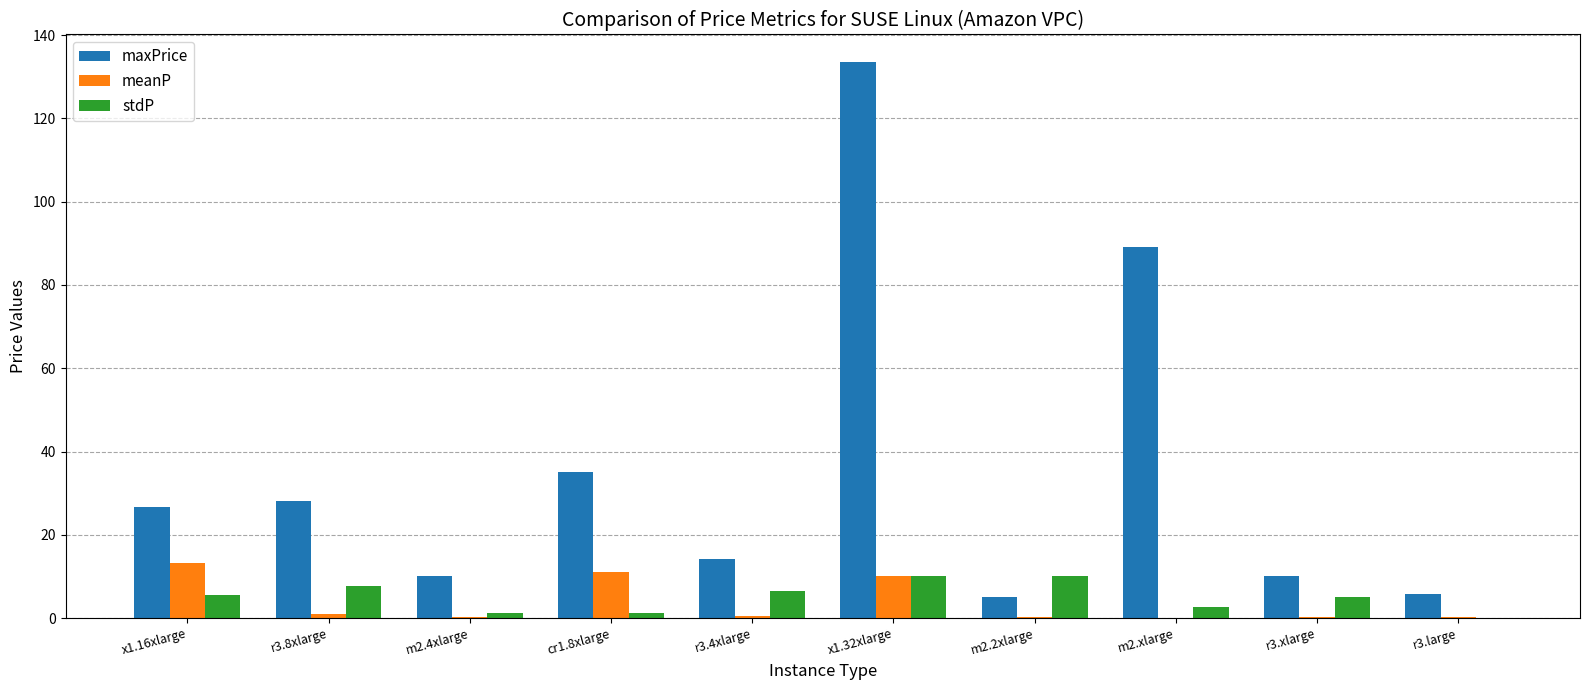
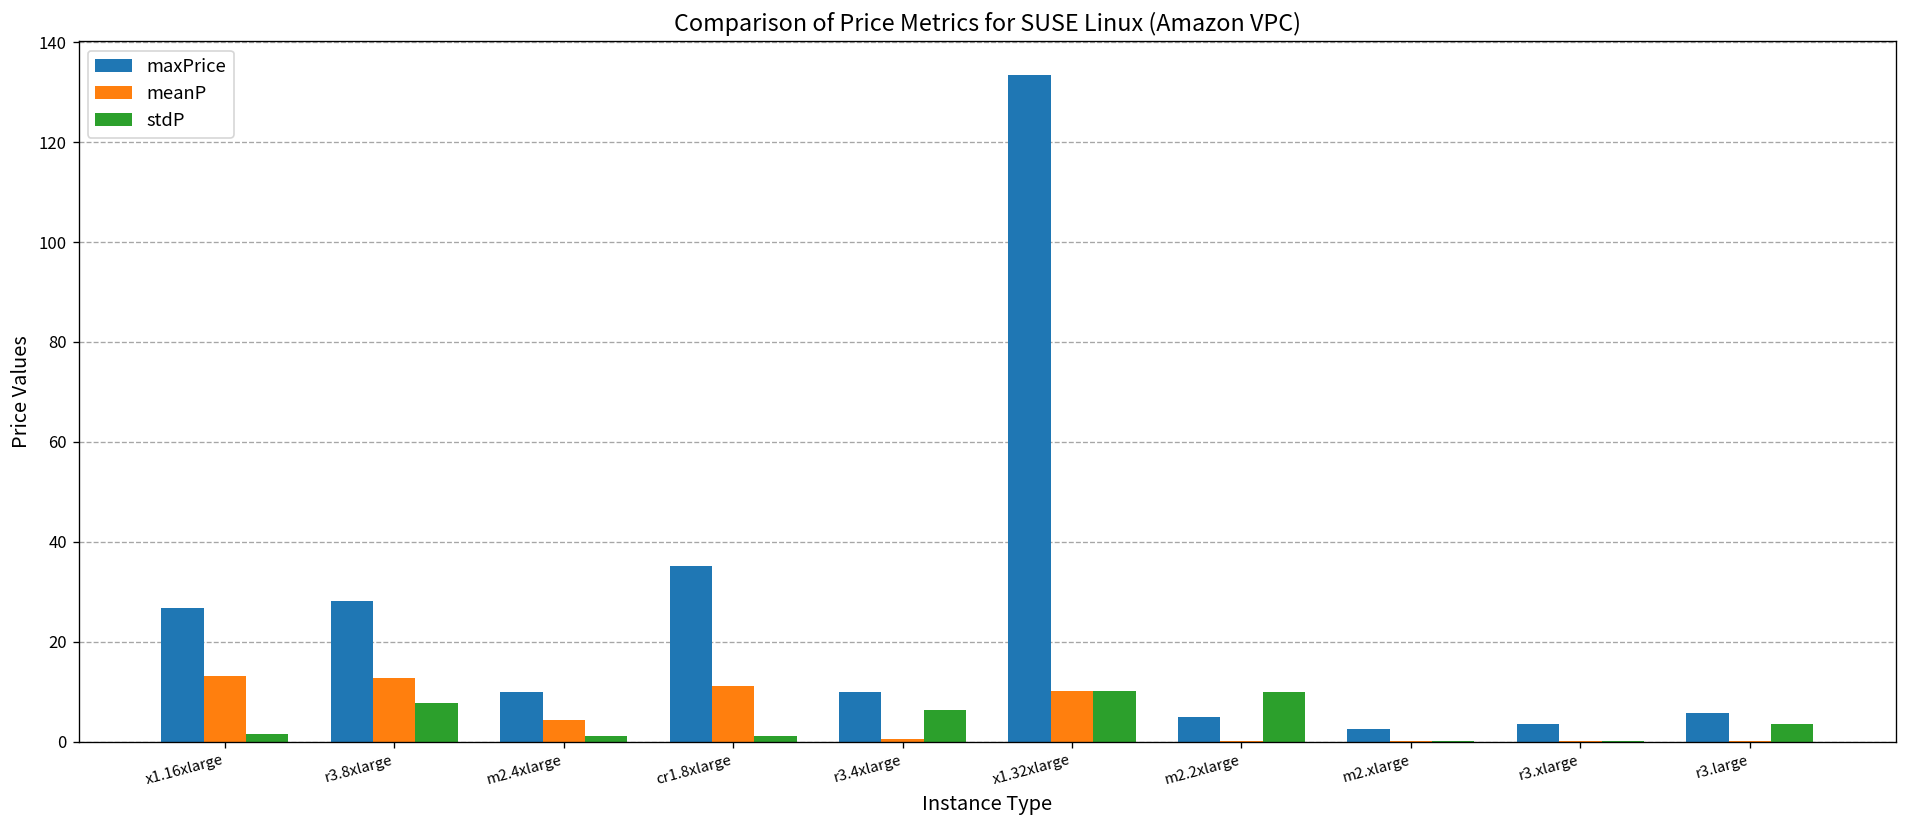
stdP, x1.16xlarge: 6 -> 2
meanP, r3.8xlarge: 1 -> 13
meanP, m2.4xlarge: 0 -> 4
maxPrice, r3.4xlarge: 14 -> 10
maxPrice, m2.xlarge: 89 -> 3
stdP, m2.xlarge: 3 -> 0
maxPrice, r3.xlarge: 10 -> 4
stdP, r3.xlarge: 5 -> 0
stdP, r3.large: 0 -> 3
